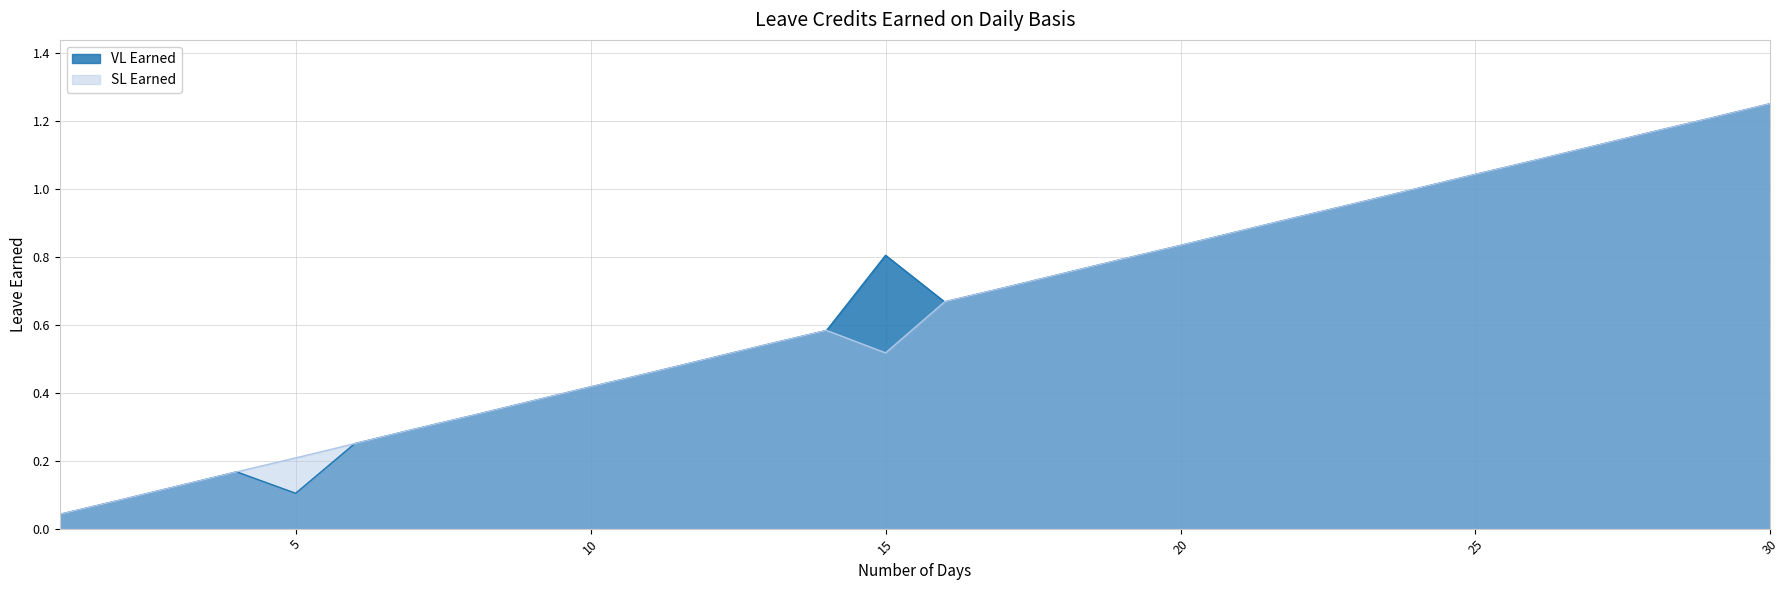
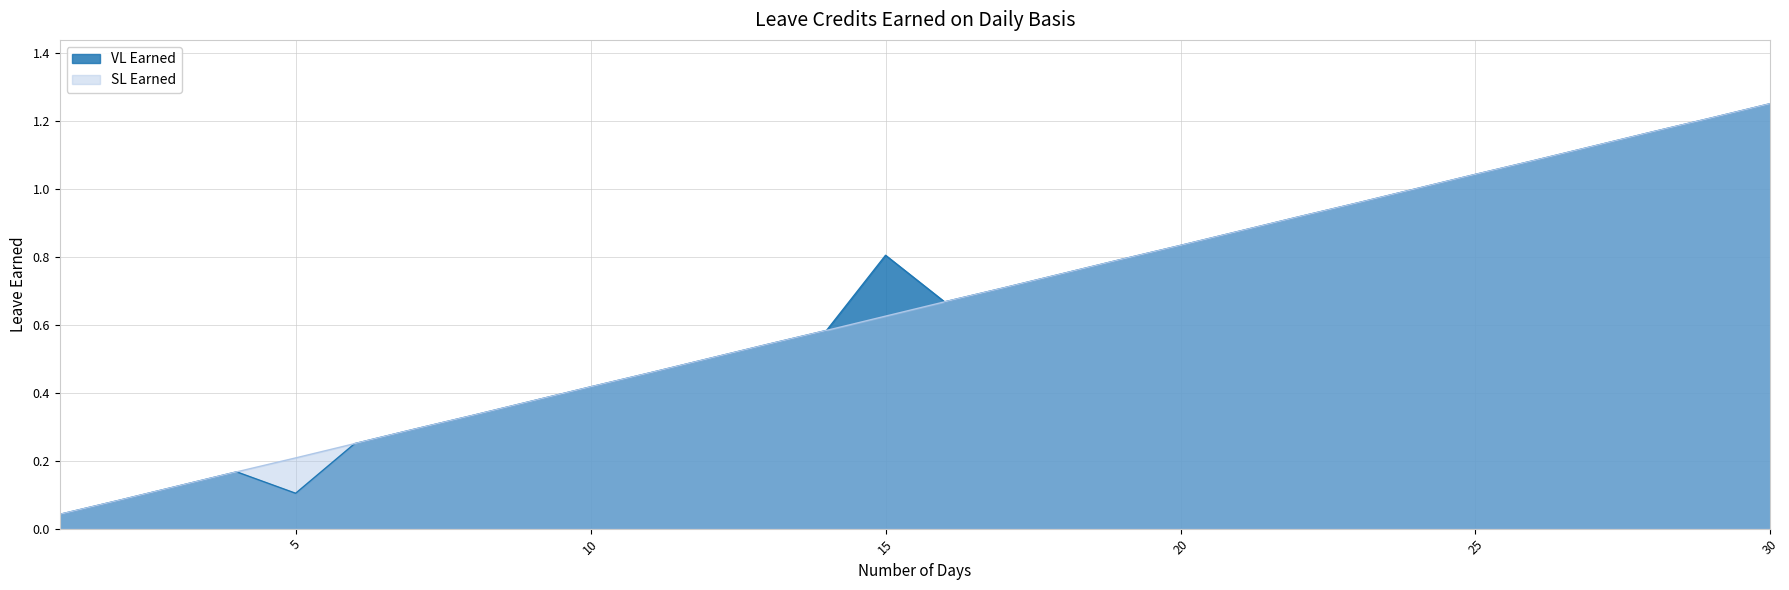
SL Earned, 15: 0.52 -> 0.63
